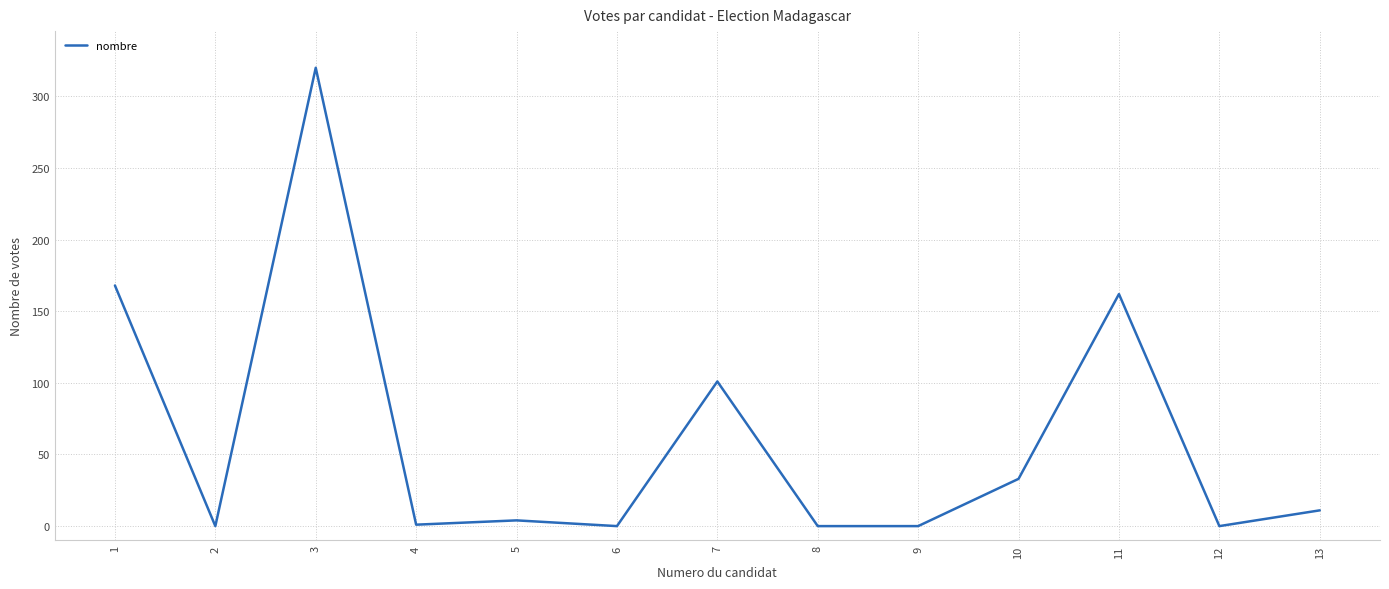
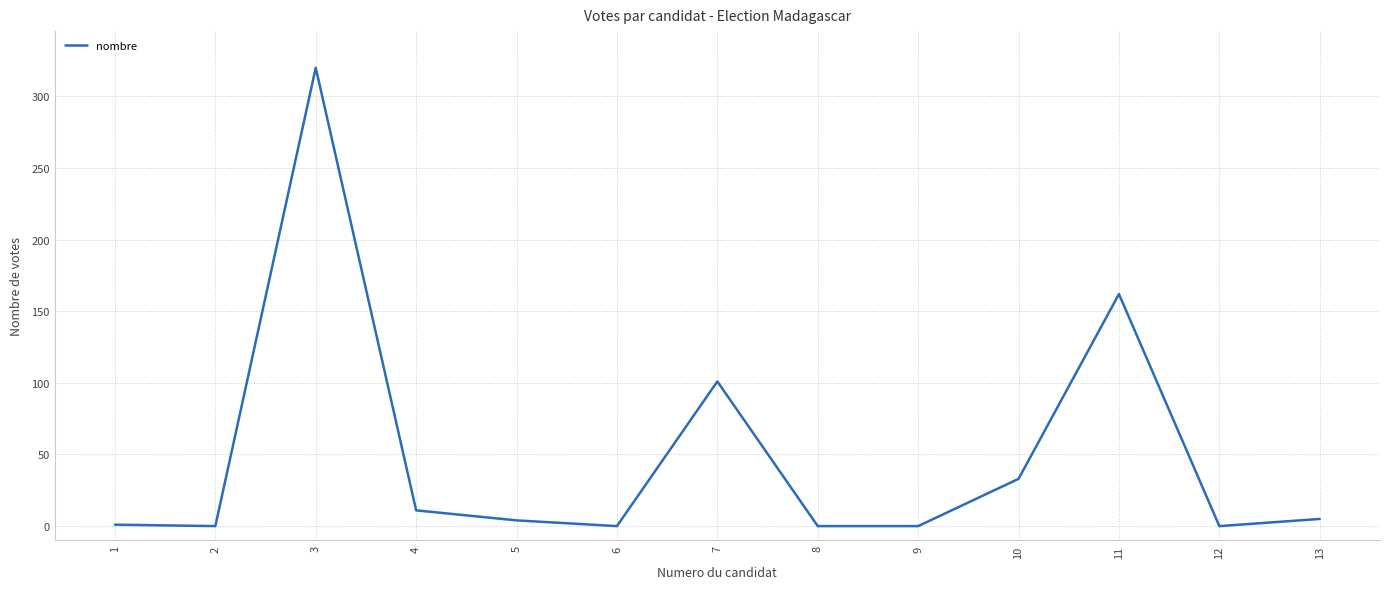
1: 168 -> 1
4: 1 -> 11
13: 11 -> 5
